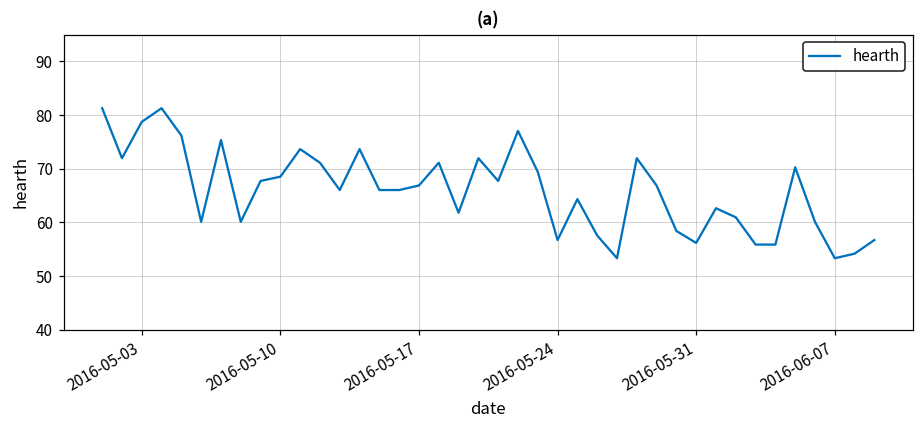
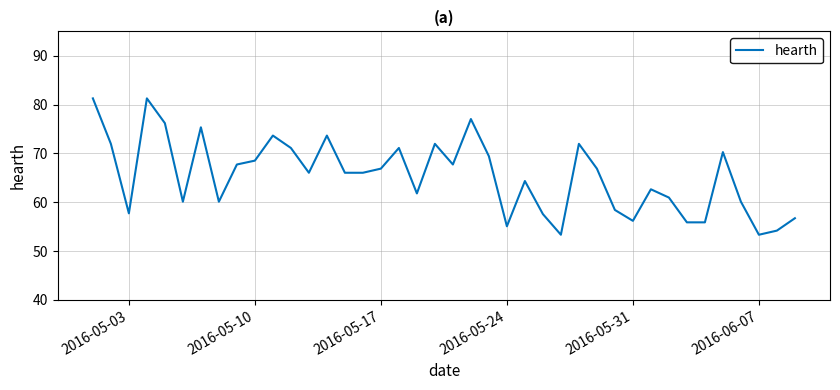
2016-05-03: 79 -> 58
2016-05-24: 57 -> 55
